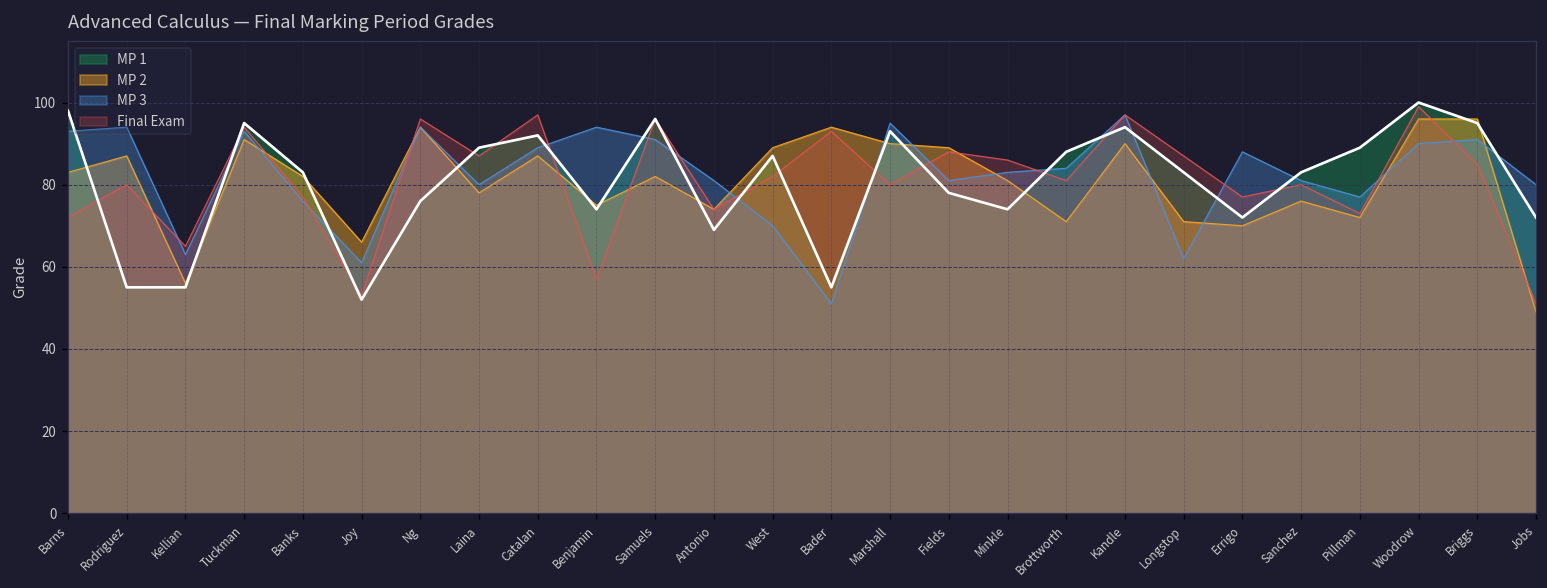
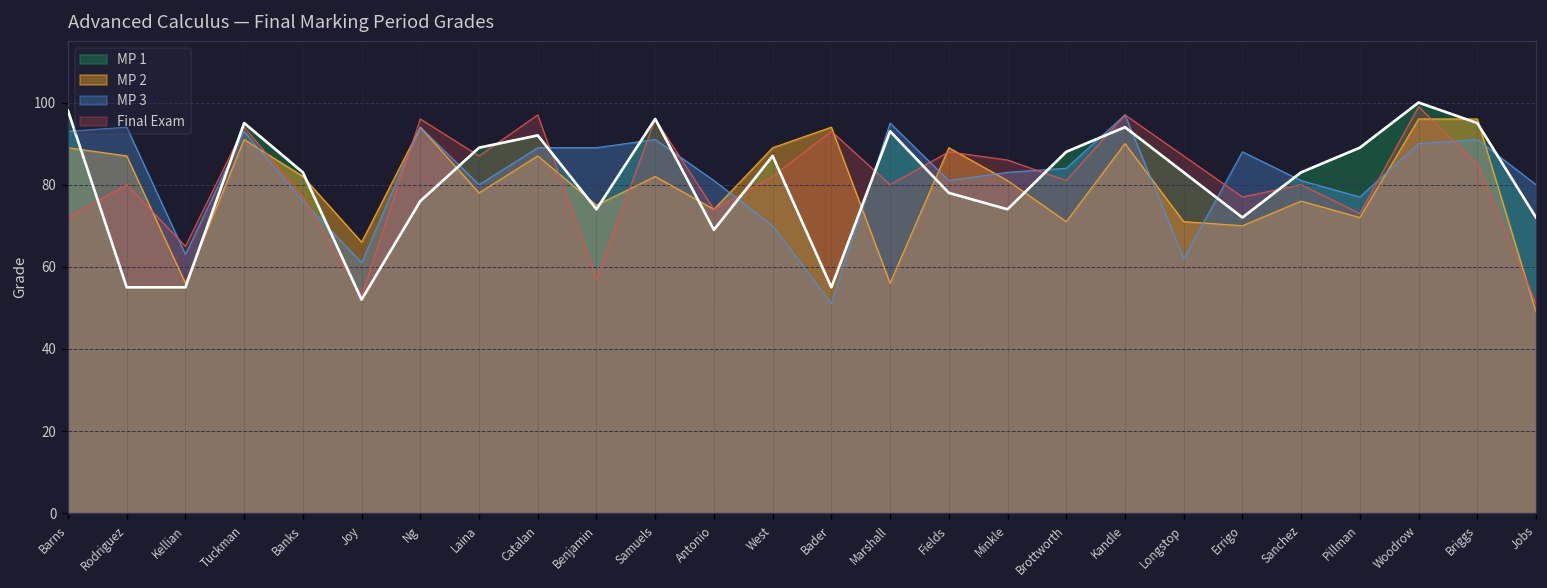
MP 2, Barns: 83 -> 89
MP 3, Benjamin: 94 -> 89
MP 2, Marshall: 90 -> 56
